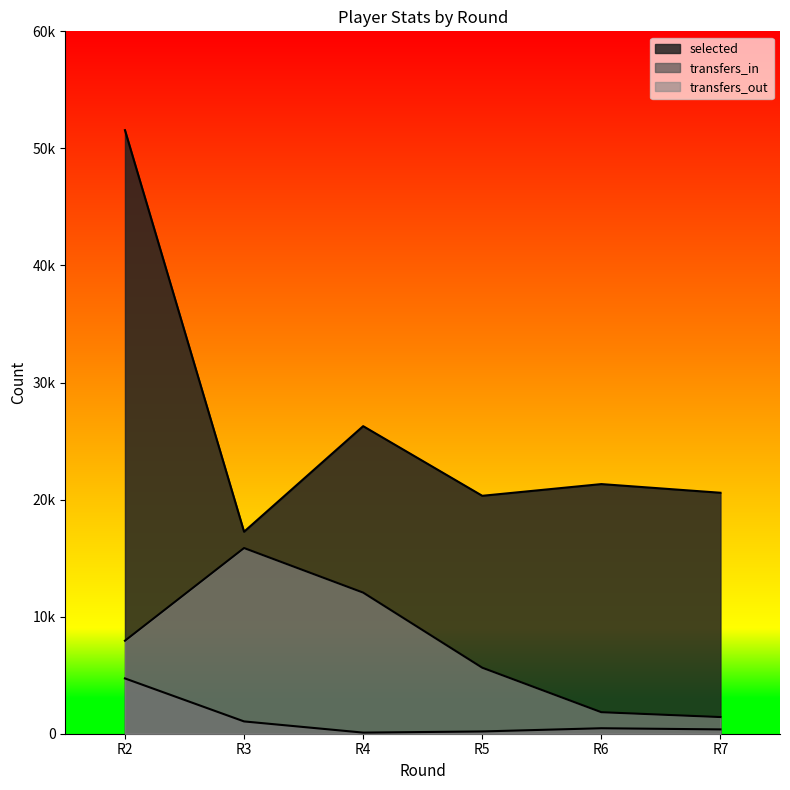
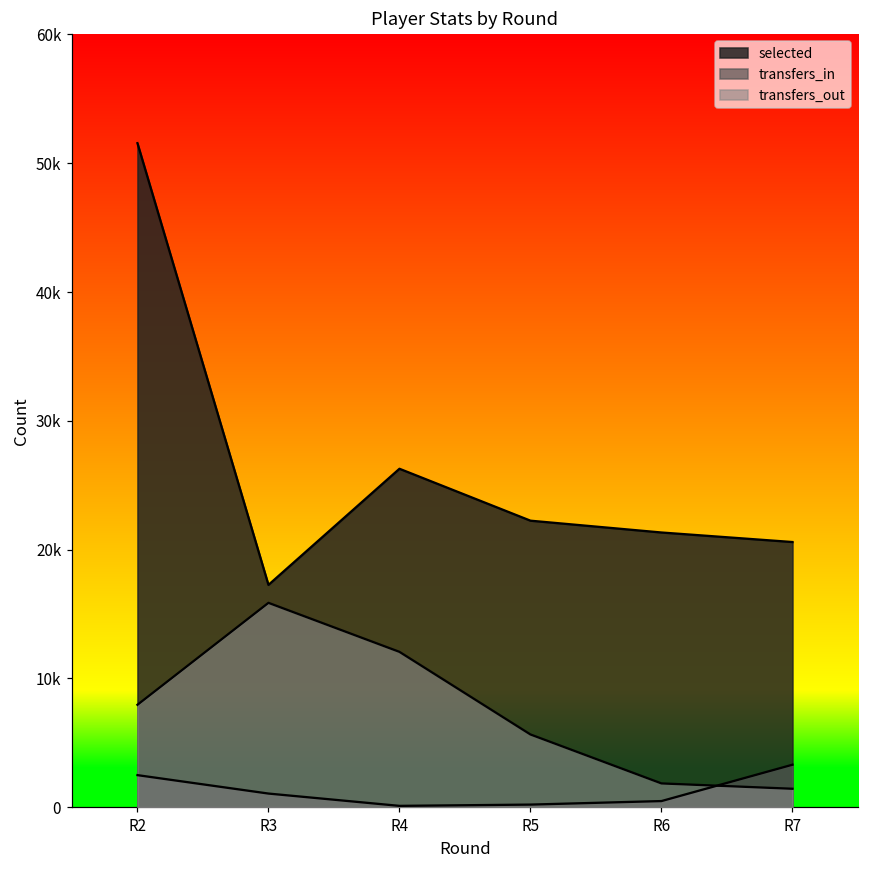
transfers_in, R2: 4700 -> 2500
selected, R5: 20300 -> 22200
transfers_in, R7: 400 -> 3300
